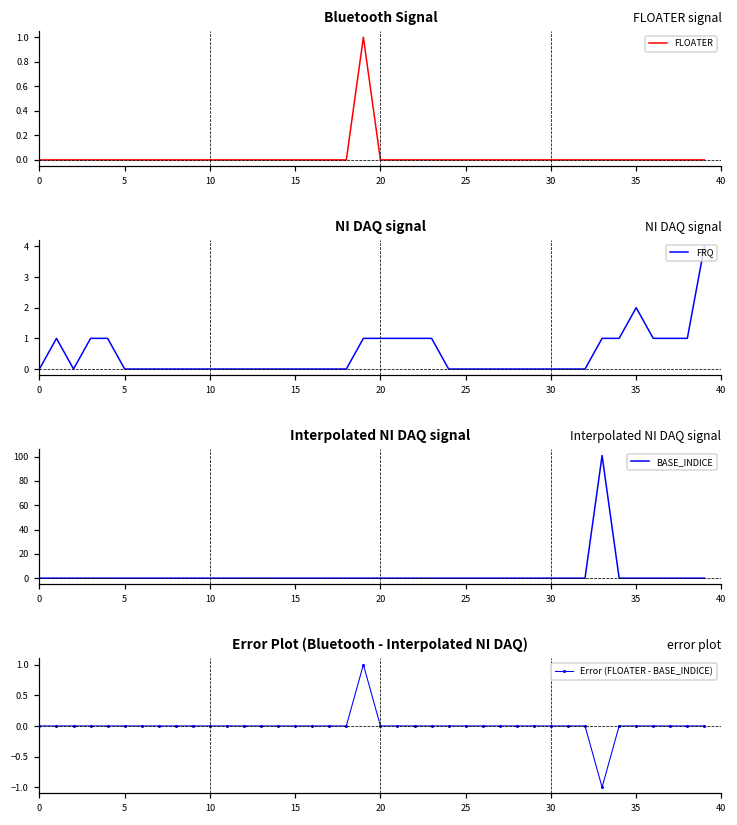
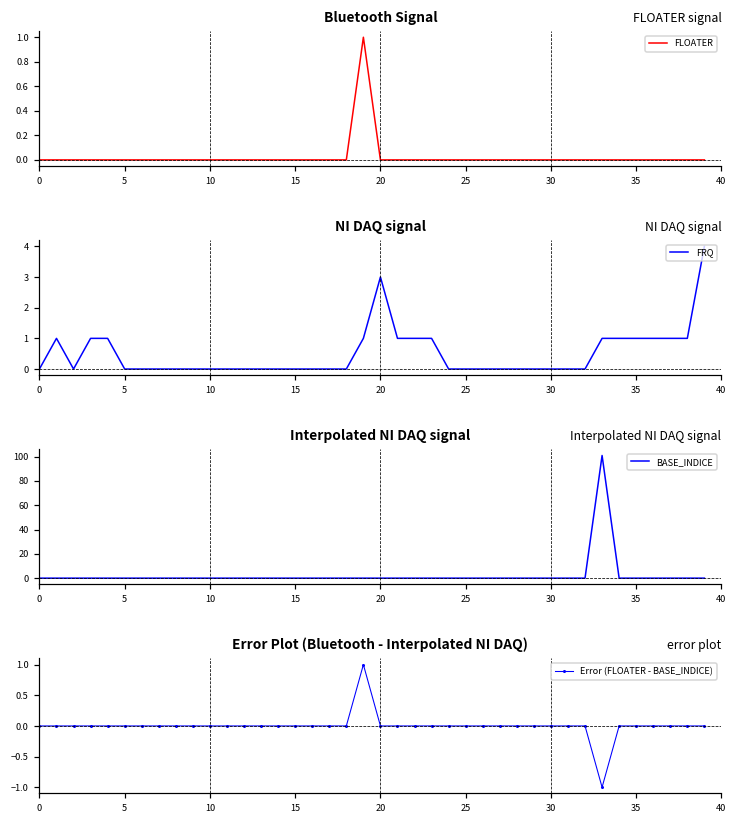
NI DAQ signal, 20: 1 -> 3
NI DAQ signal, 35: 2 -> 1
